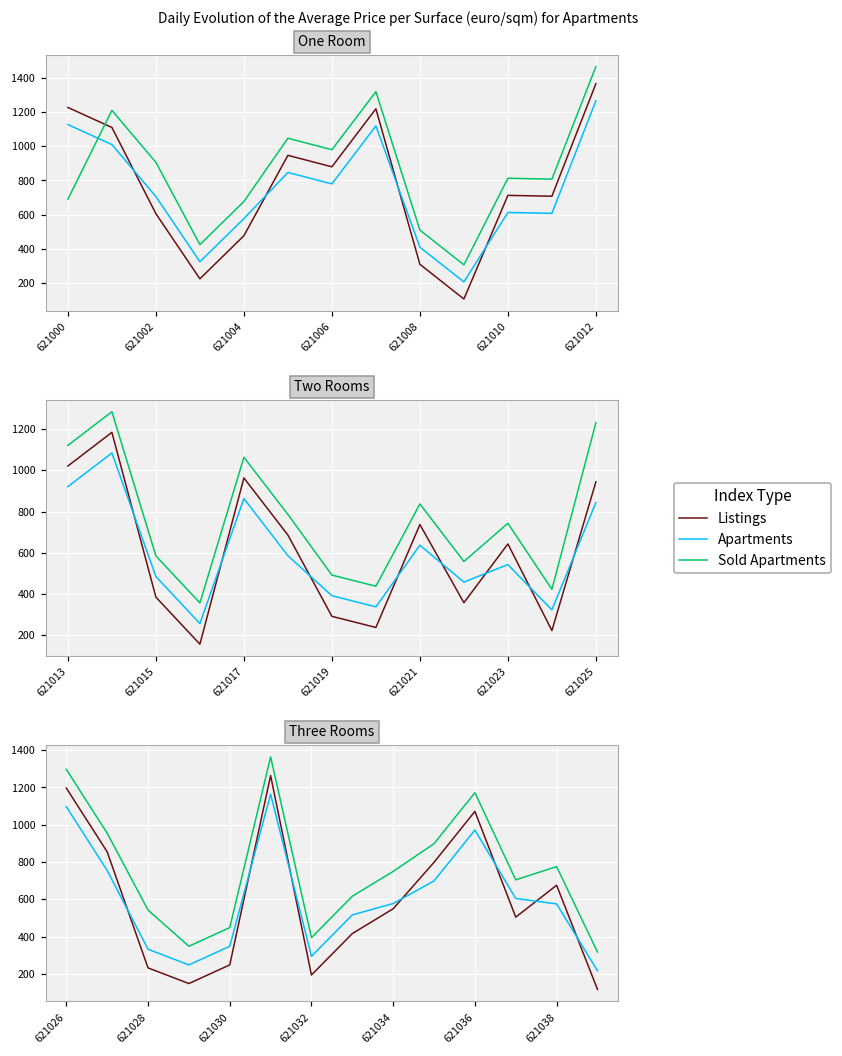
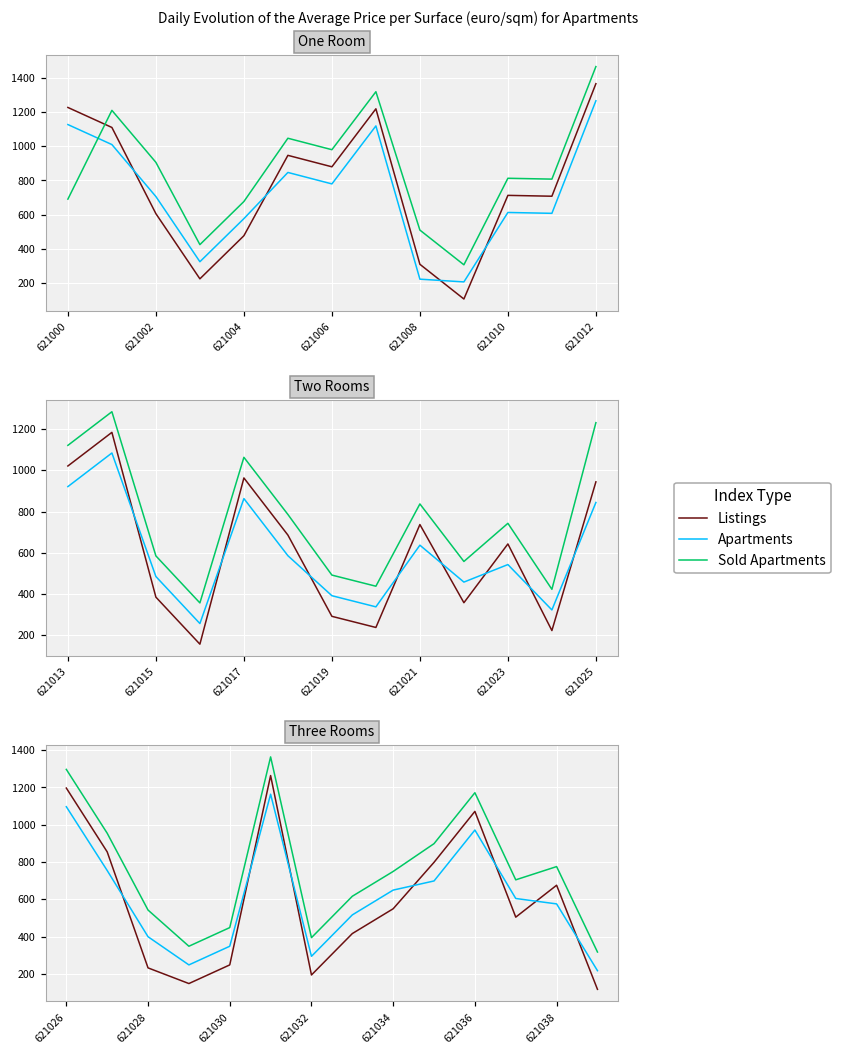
One Room, Apartments, 621008: 410 -> 220
Three Rooms, Apartments, 621028: 330 -> 400
Three Rooms, Apartments, 621034: 580 -> 650
